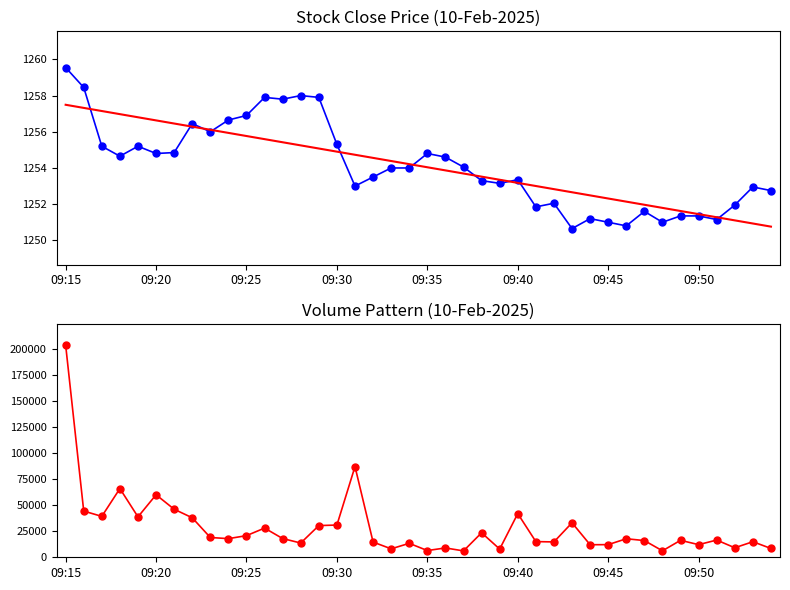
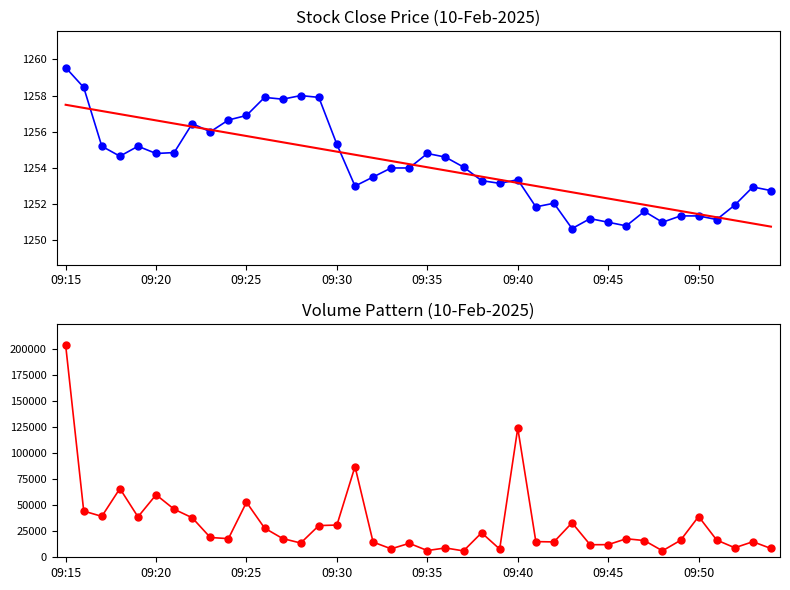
Volume Pattern (10-Feb-2025), 09:25: 21000 -> 53000
Volume Pattern (10-Feb-2025), 09:40: 42000 -> 124000
Volume Pattern (10-Feb-2025), 09:50: 12000 -> 39000
